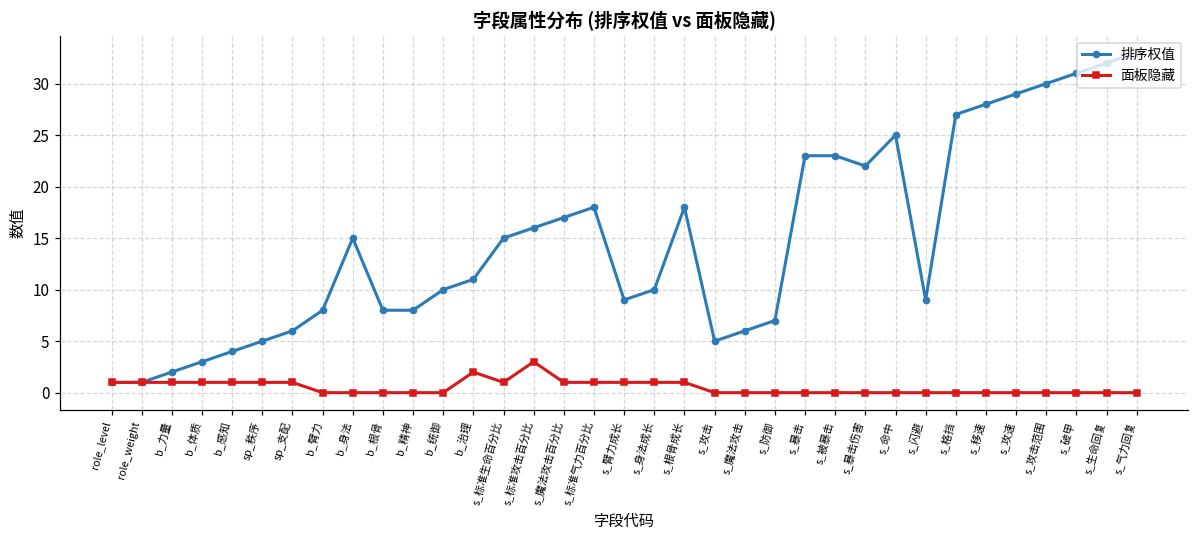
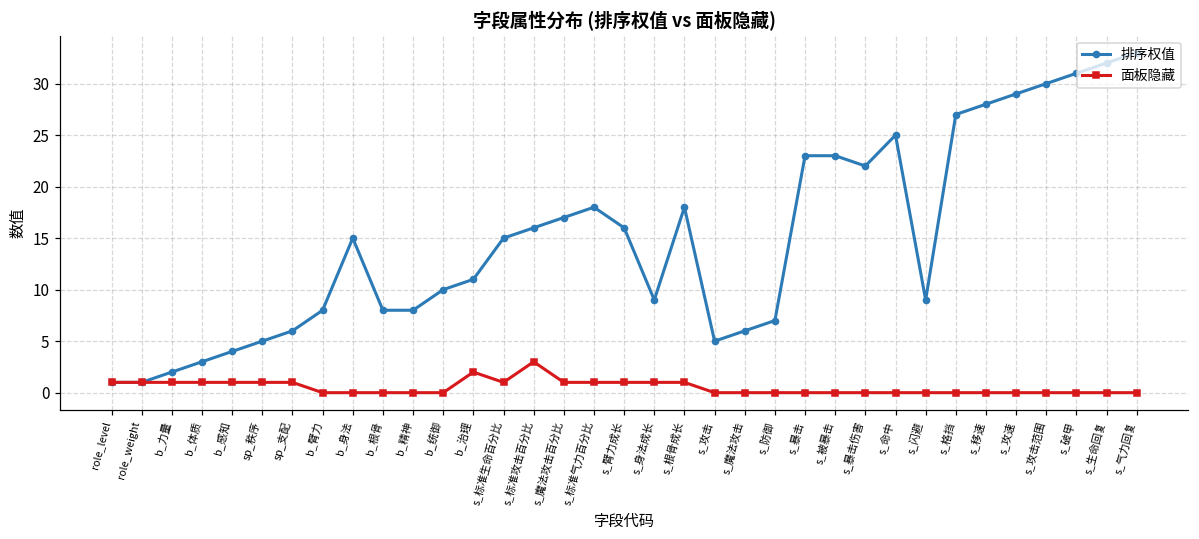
排序权值, s_臂力成长: 9 -> 16
排序权值, s_身法成长: 10 -> 9
